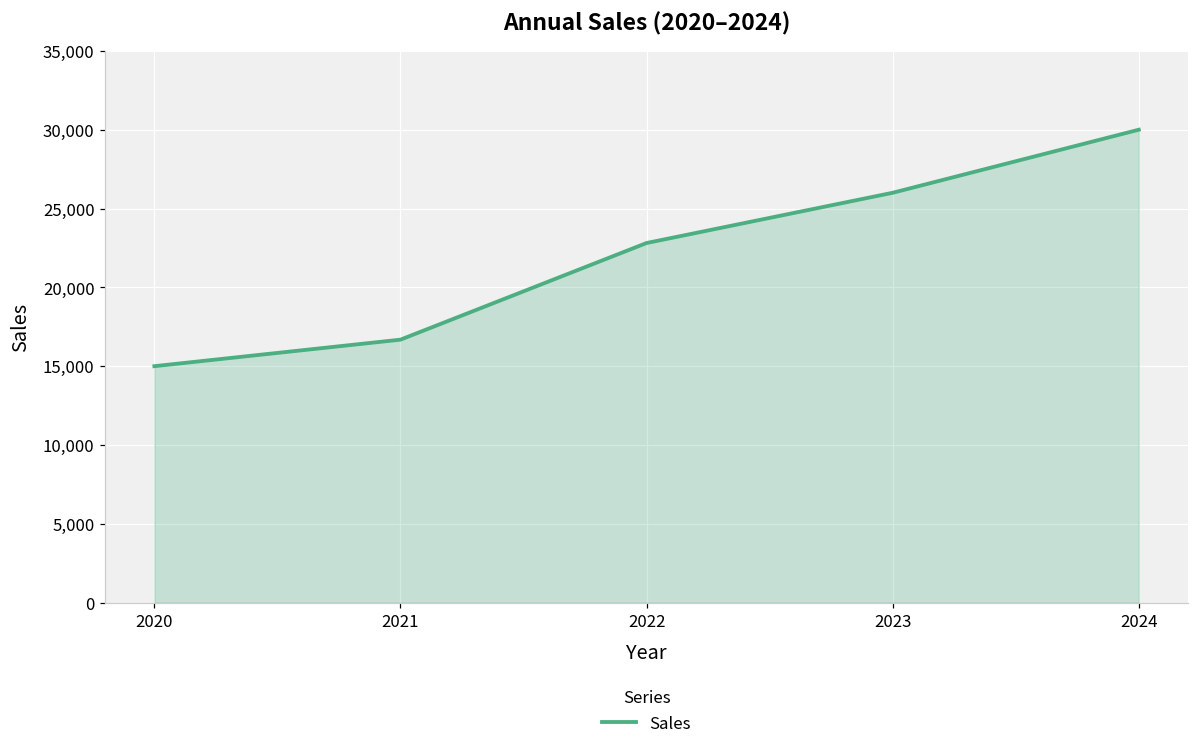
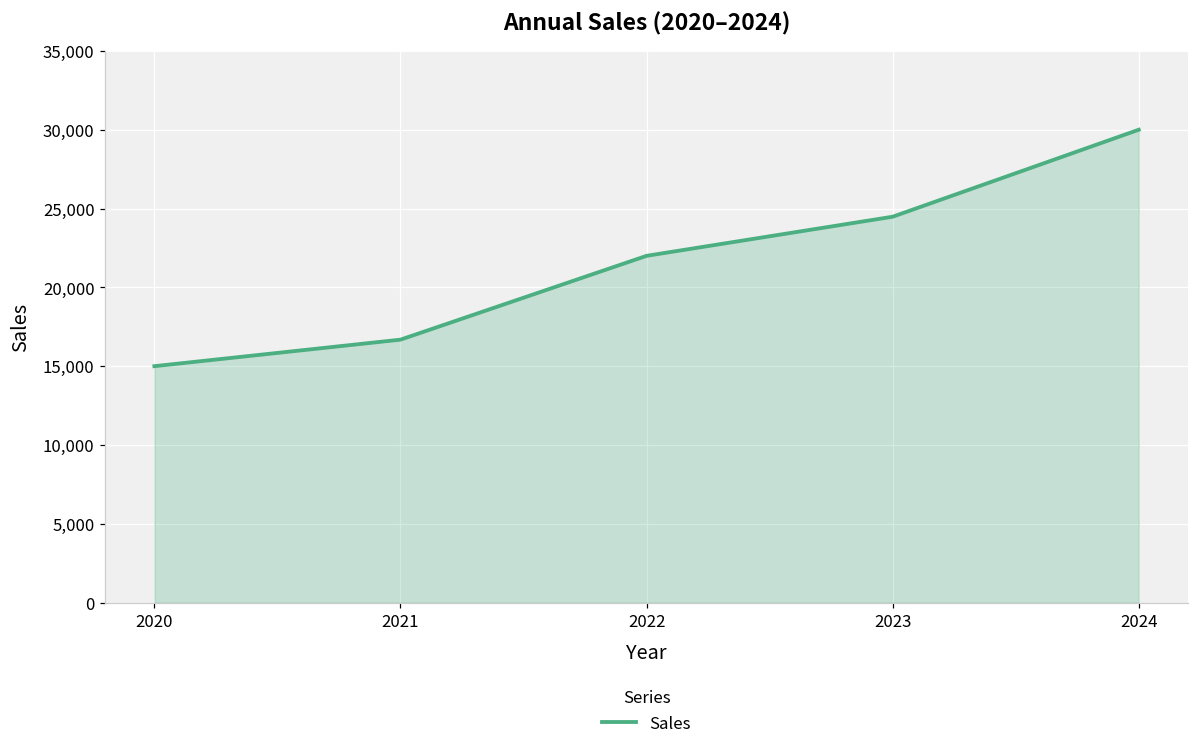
2022: 22,800 -> 22,000
2023: 26,000 -> 24,500
